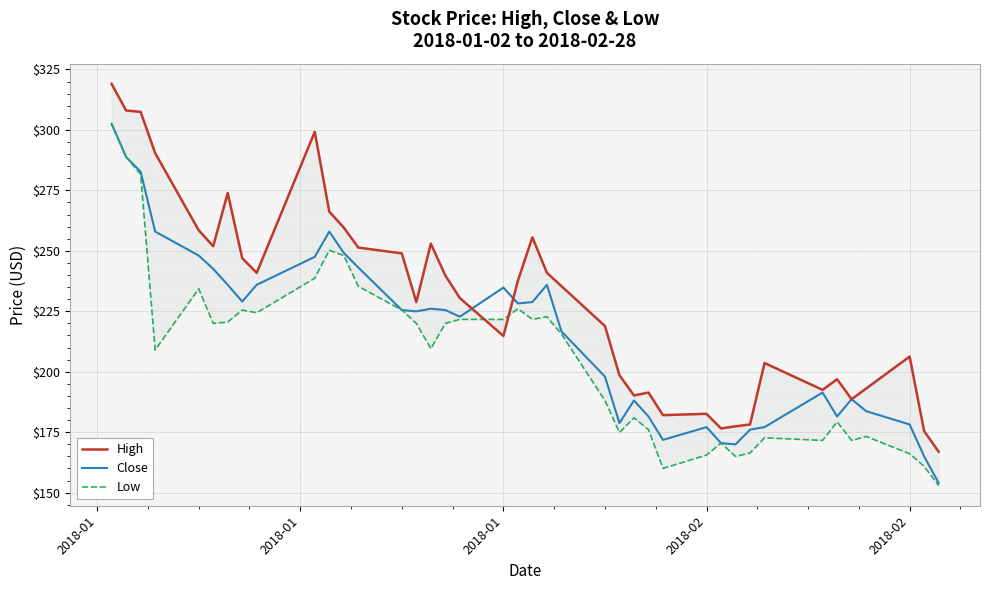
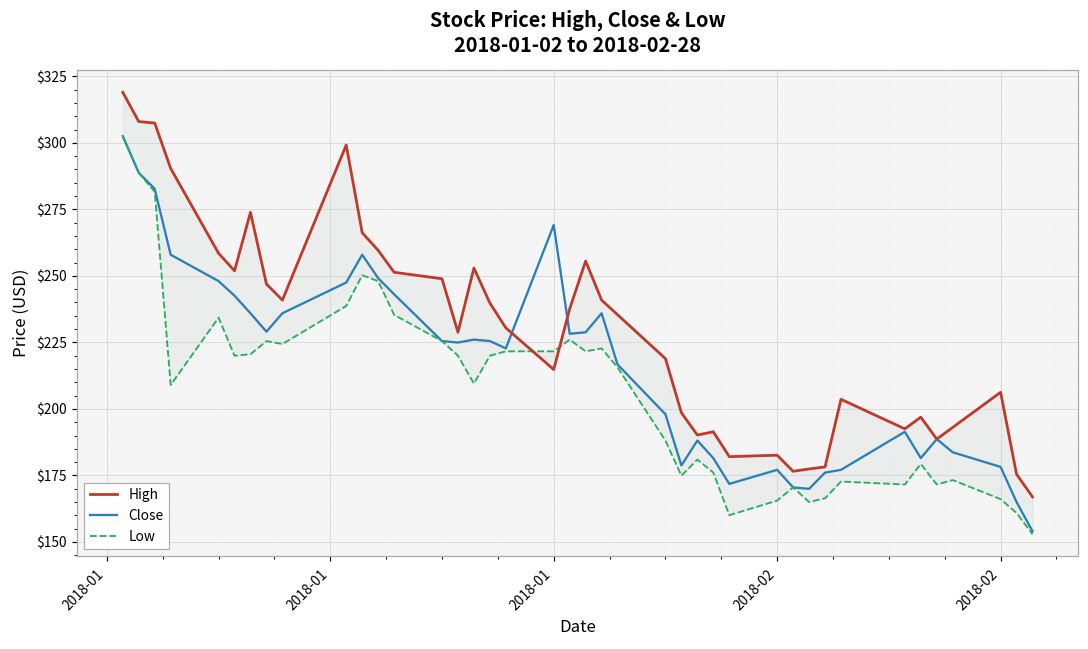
Close, 2018-01: $235 -> $269
